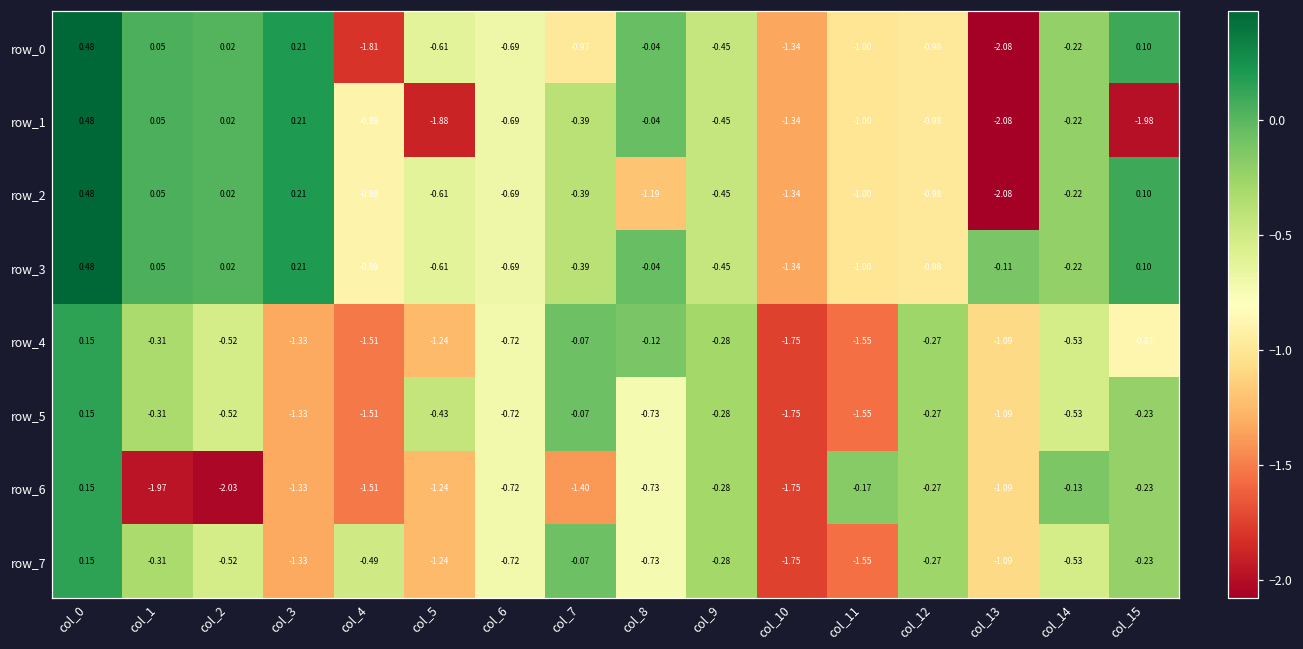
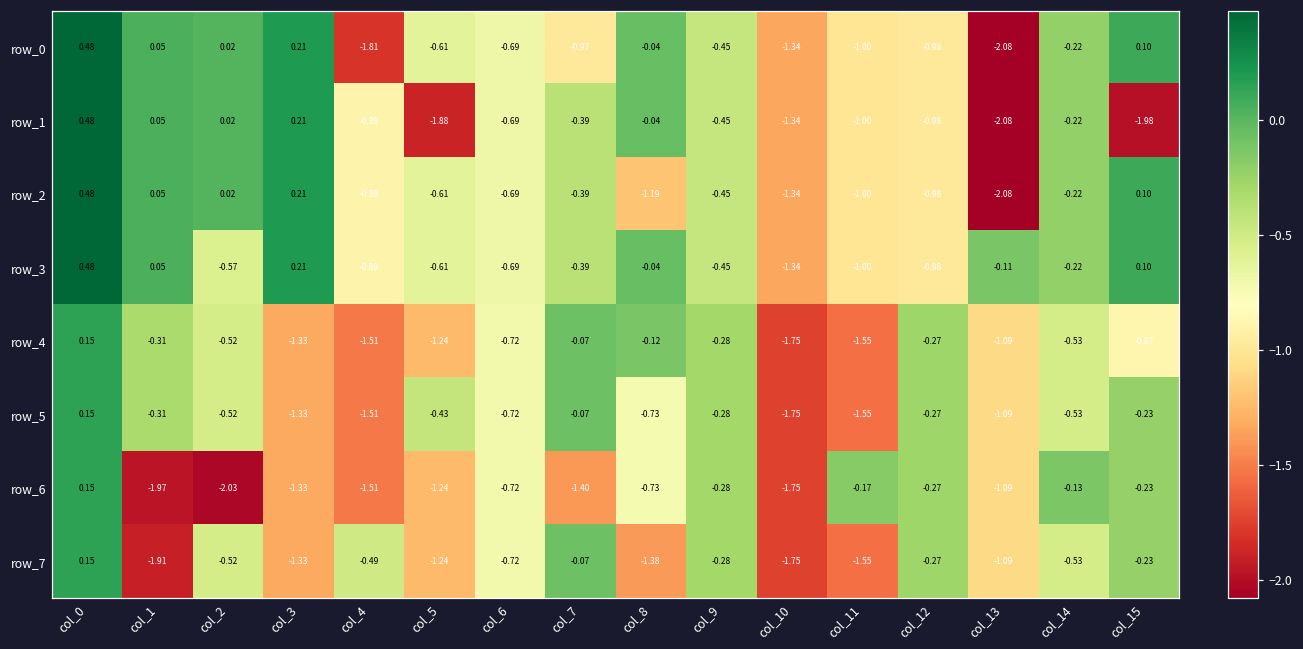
row_3, col_2: 0.02 -> -0.57
row_7, col_1: -0.31 -> -1.91
row_7, col_8: -0.73 -> -1.38
